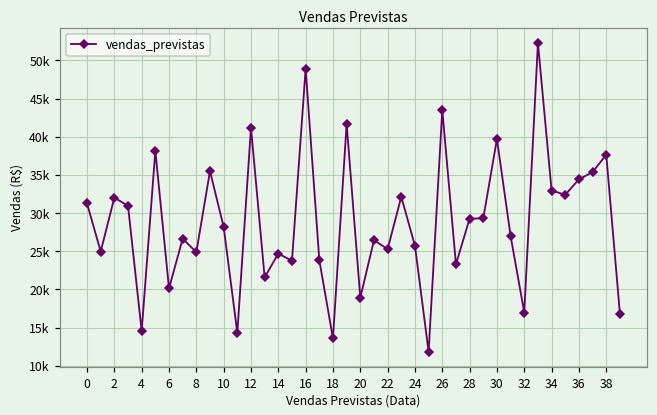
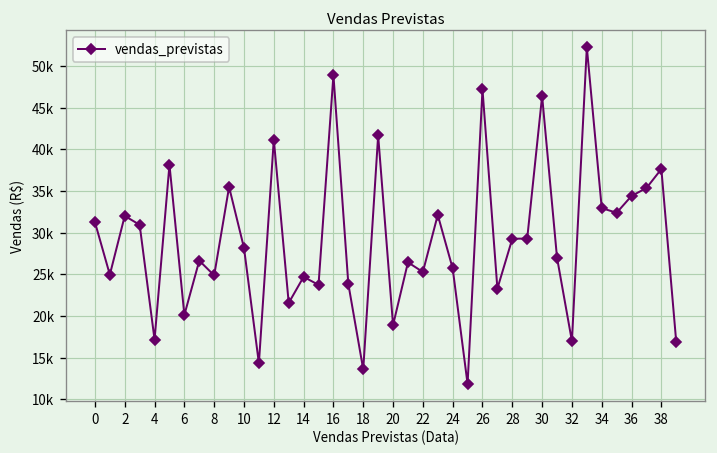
4: 15000 -> 17000
26: 44000 -> 47000
30: 40000 -> 46000
